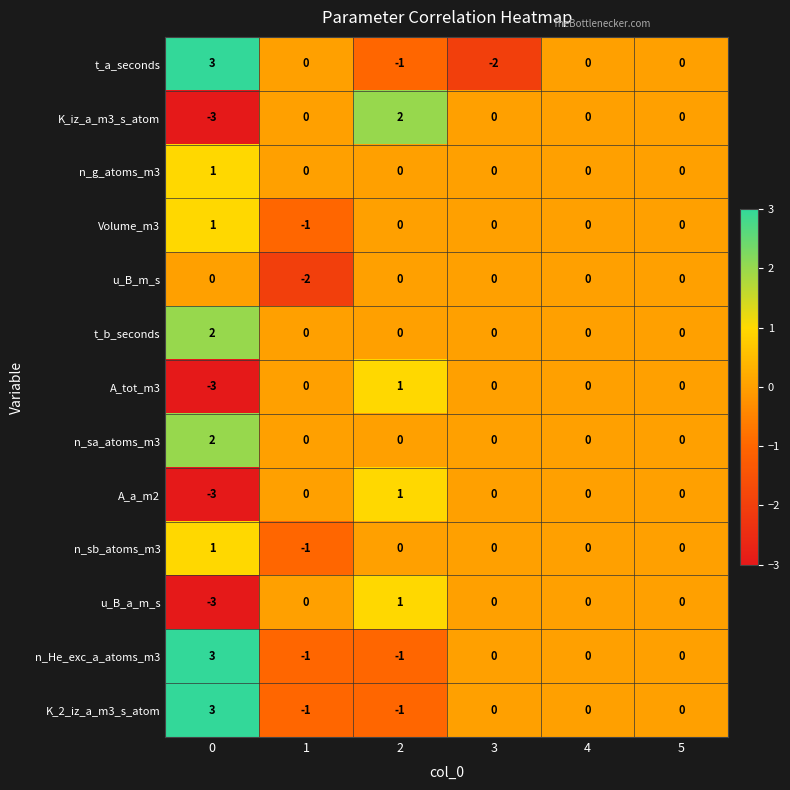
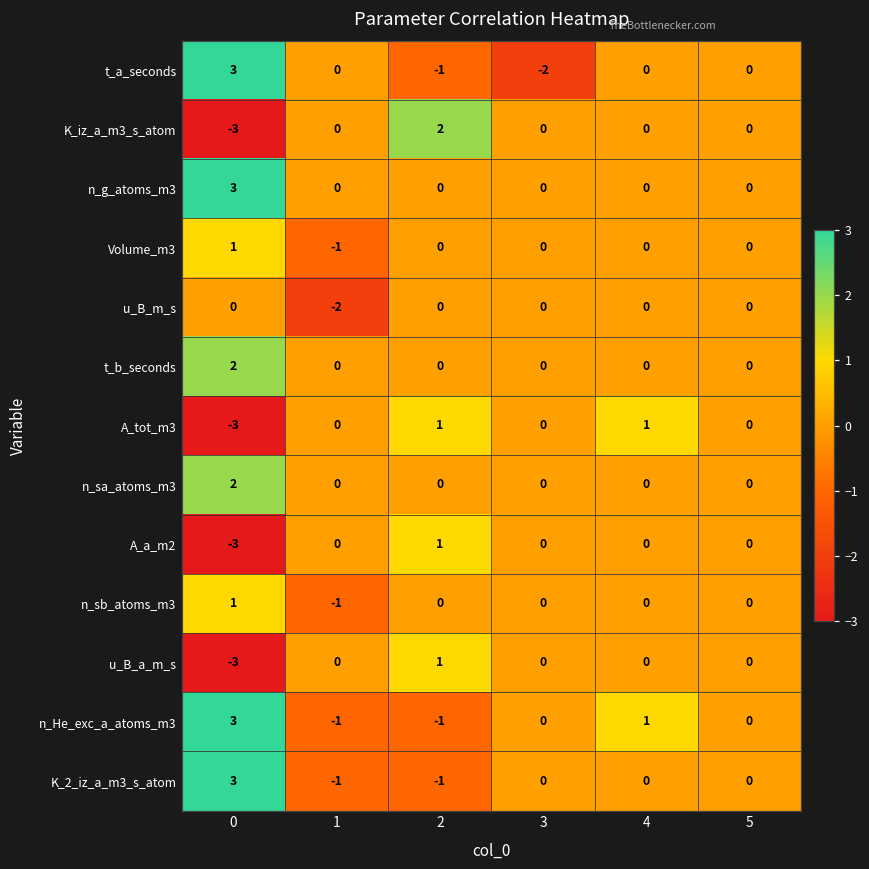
n_g_atoms_m3, 0: 1 -> 3
A_tot_m3, 4: 0 -> 1
n_He_exc_a_atoms_m3, 4: 0 -> 1
